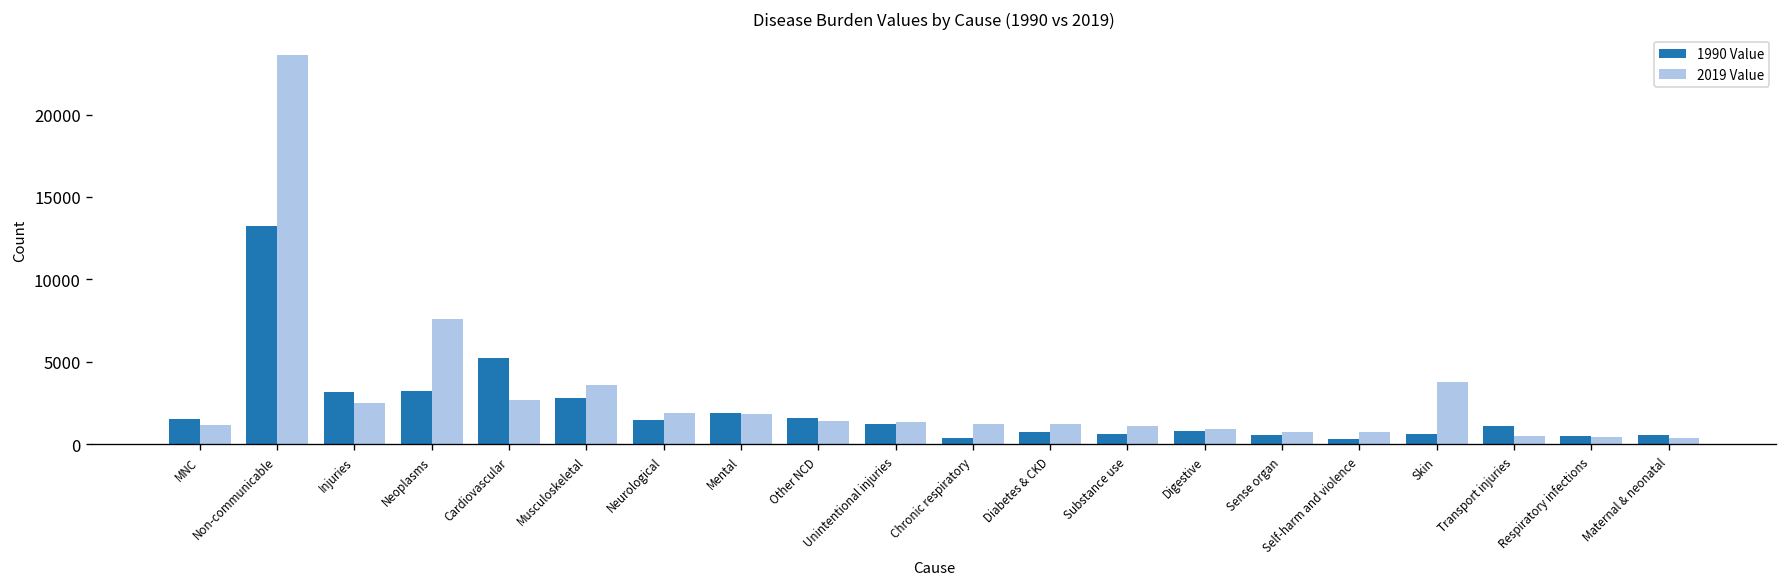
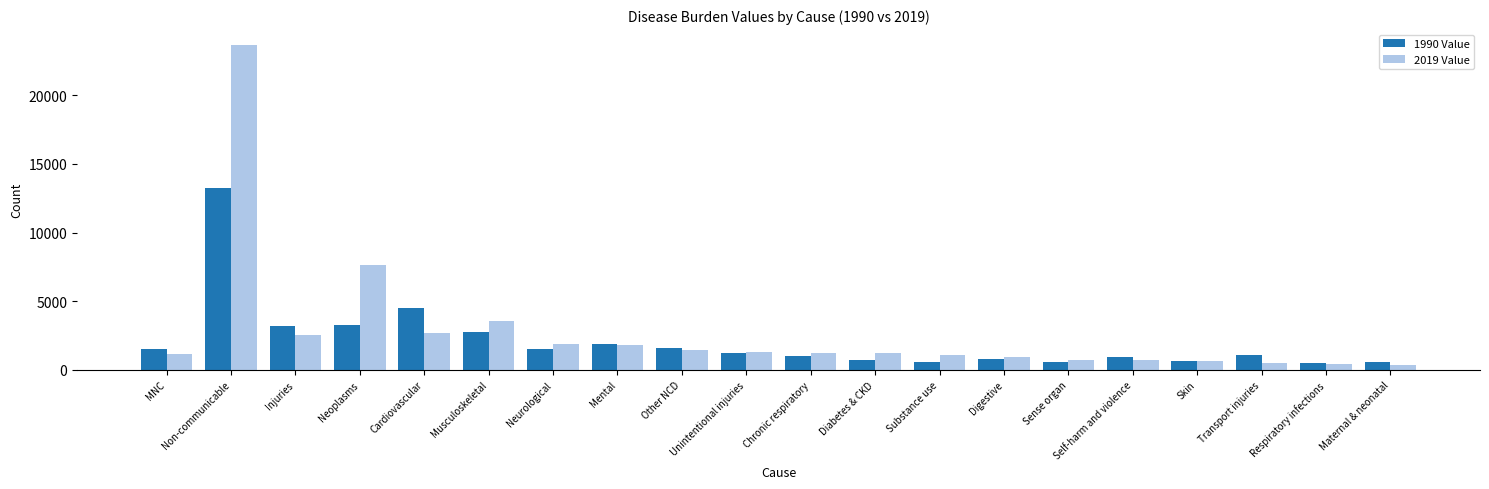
1990 Value, Cardiovascular: 5200 -> 4500
1990 Value, Chronic respiratory: 400 -> 1000
1990 Value, Self-harm and violence: 300 -> 900
2019 Value, Skin: 3800 -> 600
